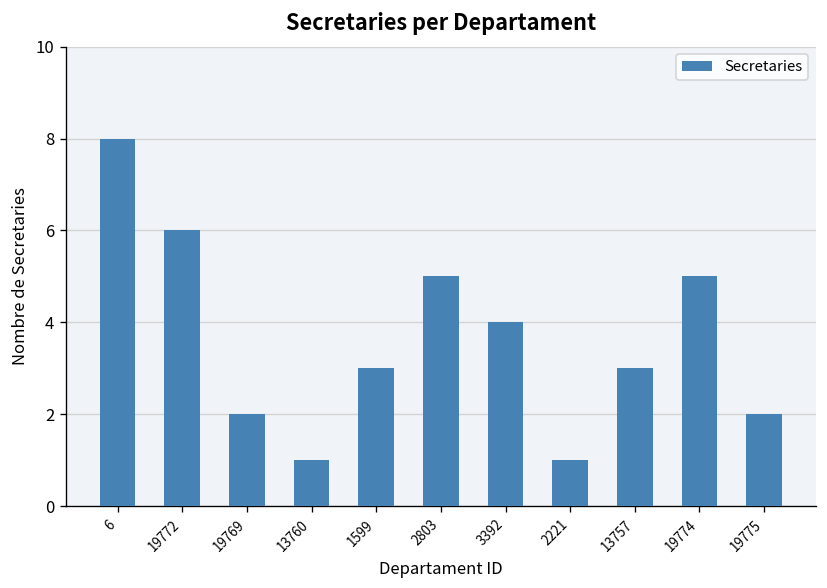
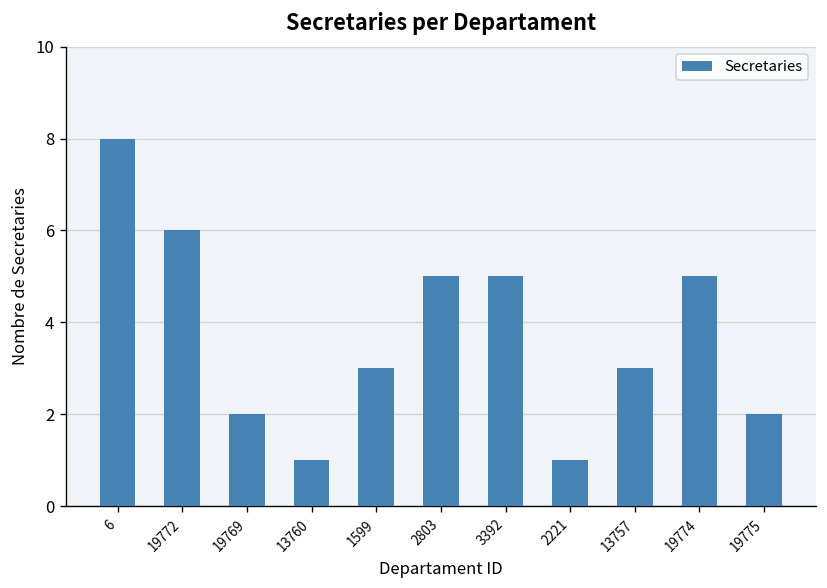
3392: 4 -> 5
